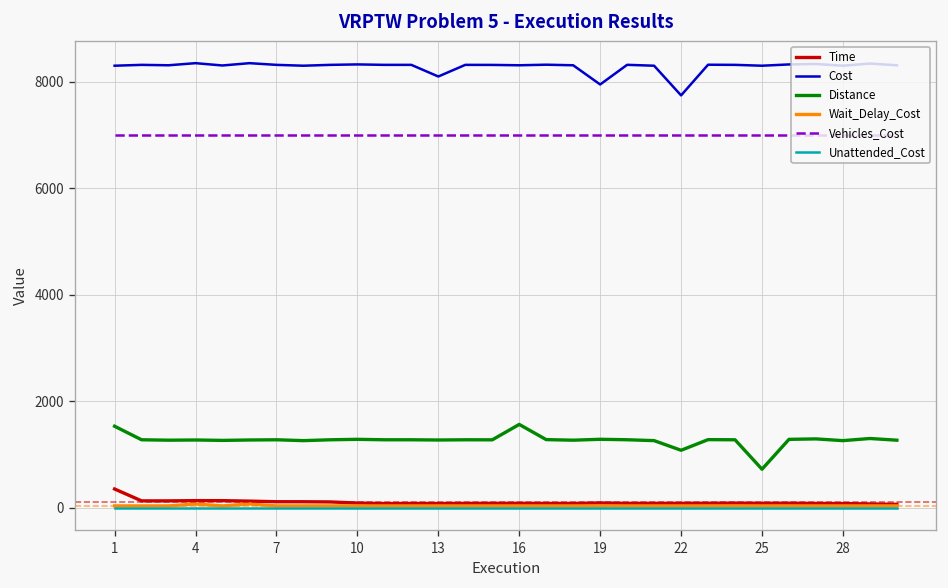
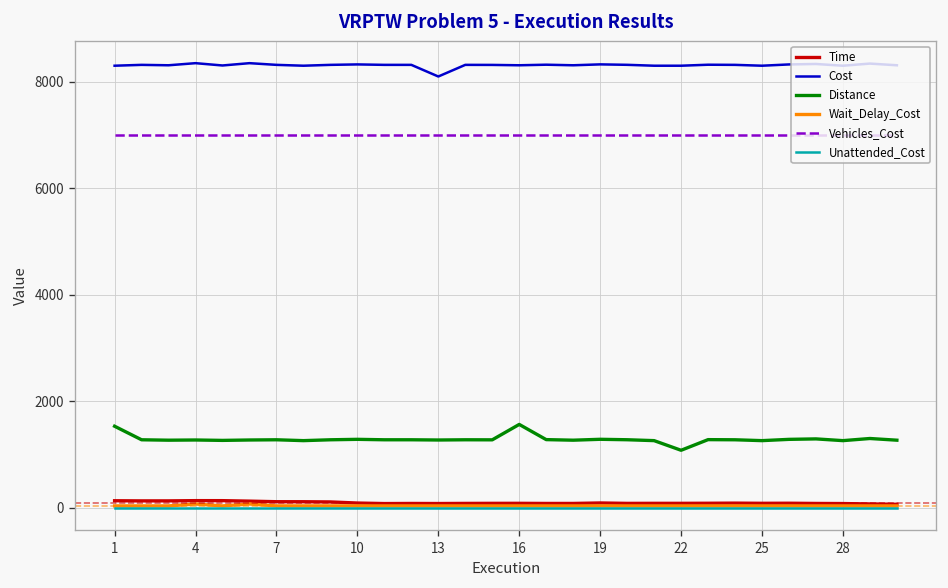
Time, 1: 400 -> 100
Cost, 19: 7900 -> 8300
Cost, 22: 7700 -> 8300
Distance, 25: 700 -> 1300
